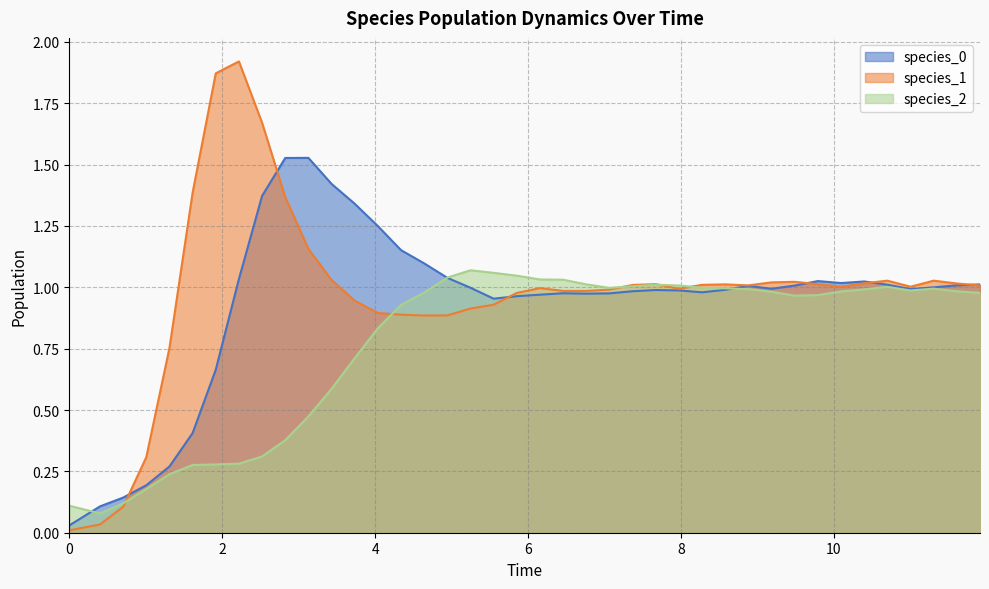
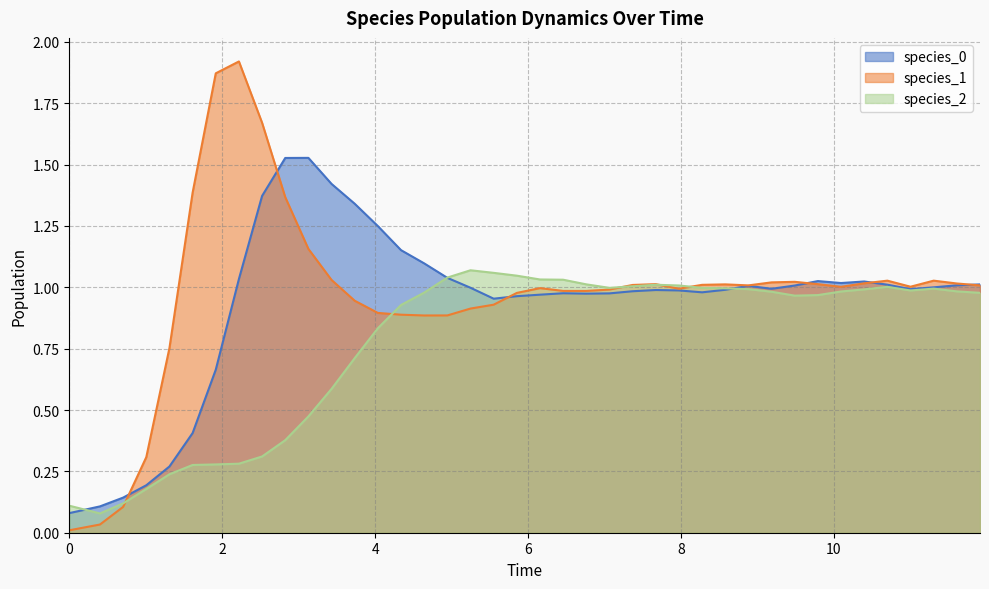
species_0, 0: 0.03 -> 0.08
